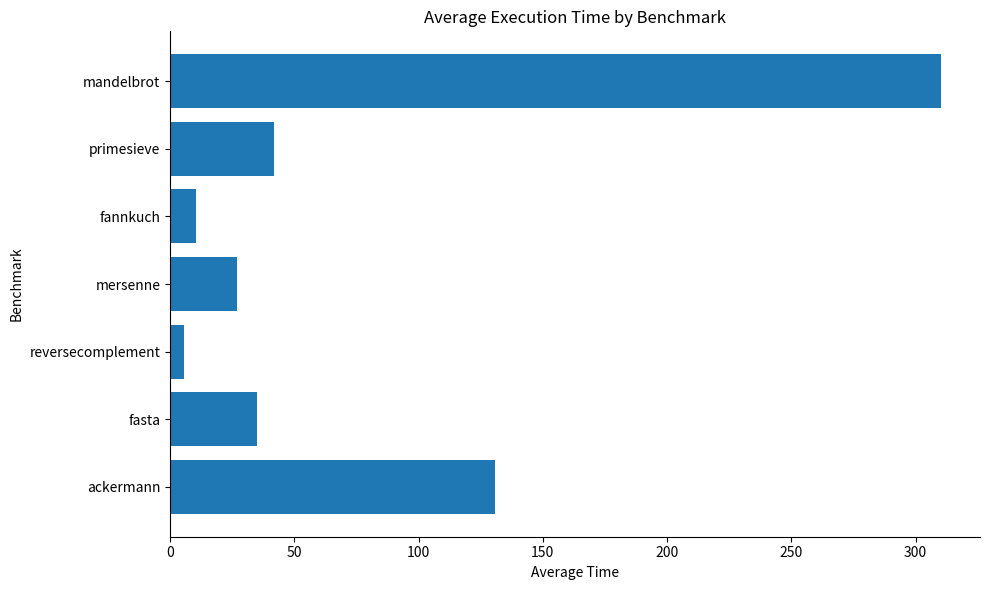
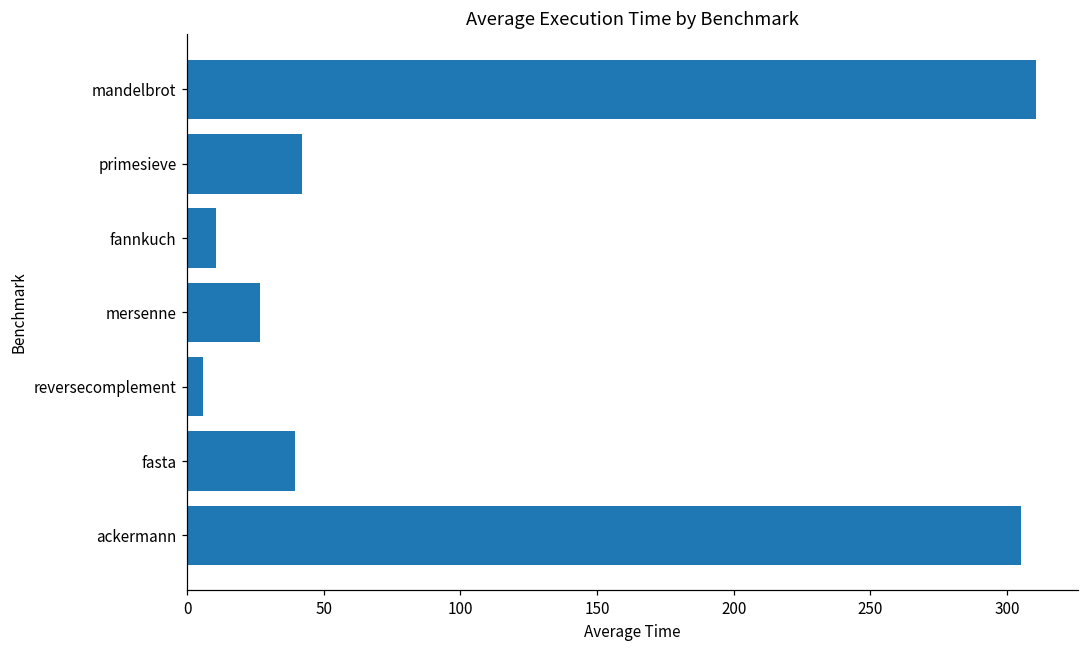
fasta: 35 -> 40
ackermann: 131 -> 305
